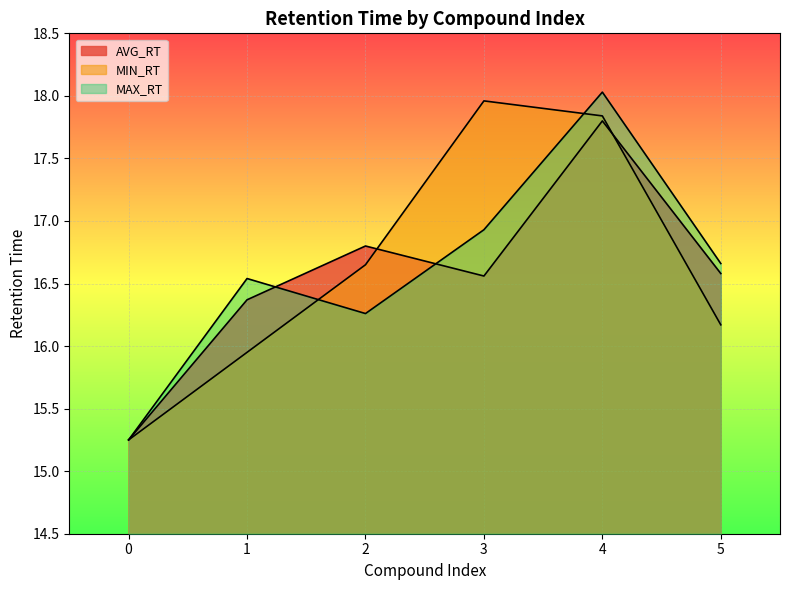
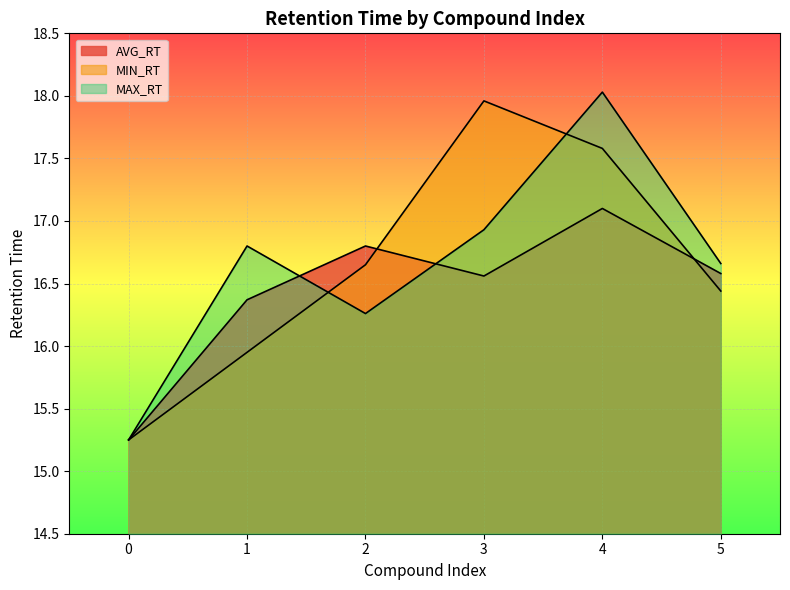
MAX_RT, 1: 16.54 -> 16.80
AVG_RT, 4: 17.8 -> 17.1
MIN_RT, 4: 17.84 -> 17.58
MIN_RT, 5: 16.17 -> 16.44
